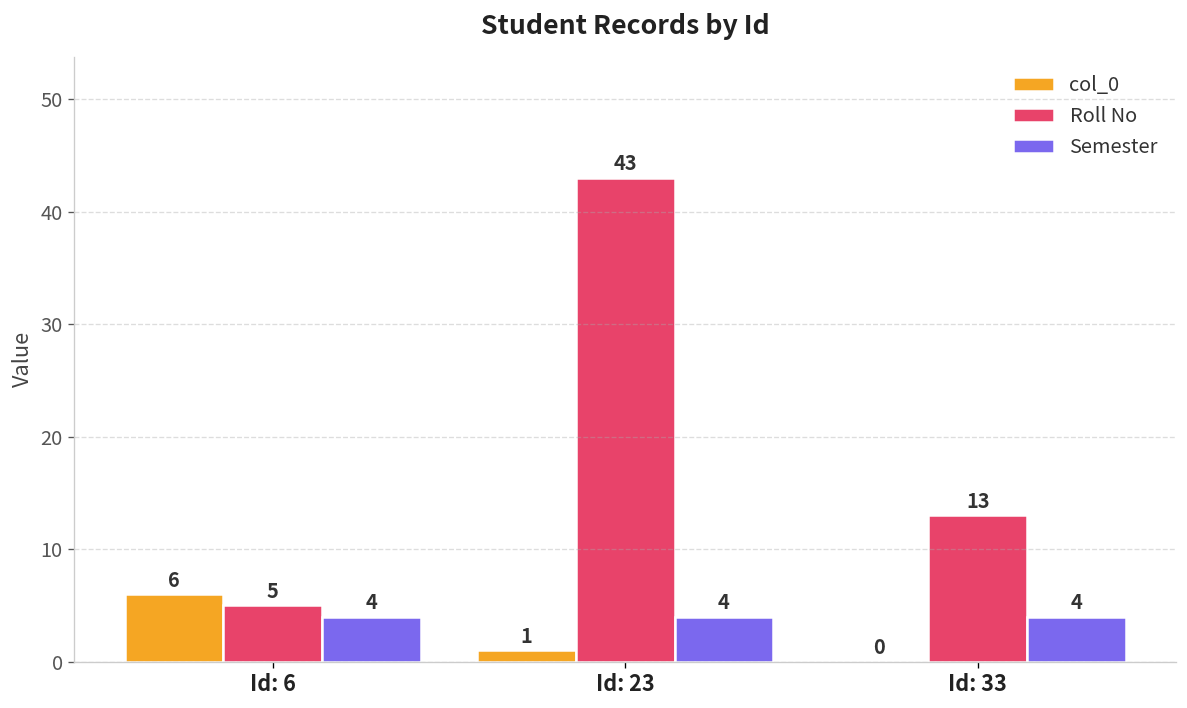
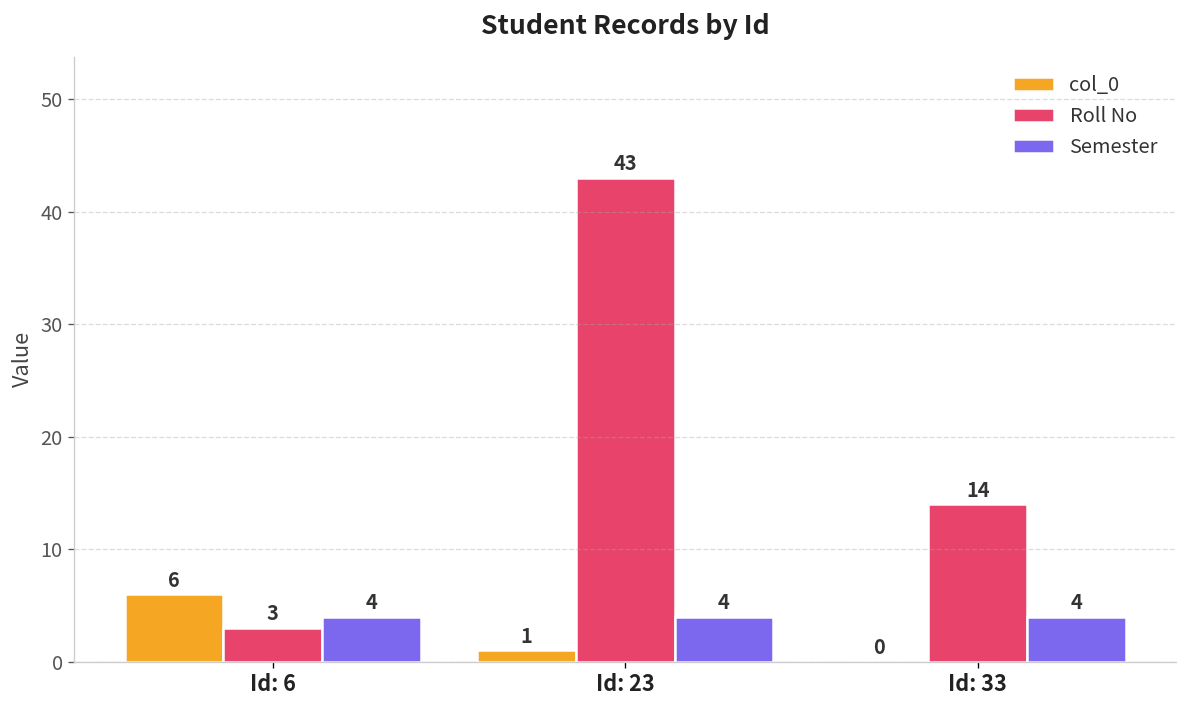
Roll No, Id: 6: 5 -> 3
Roll No, Id: 33: 13 -> 14
